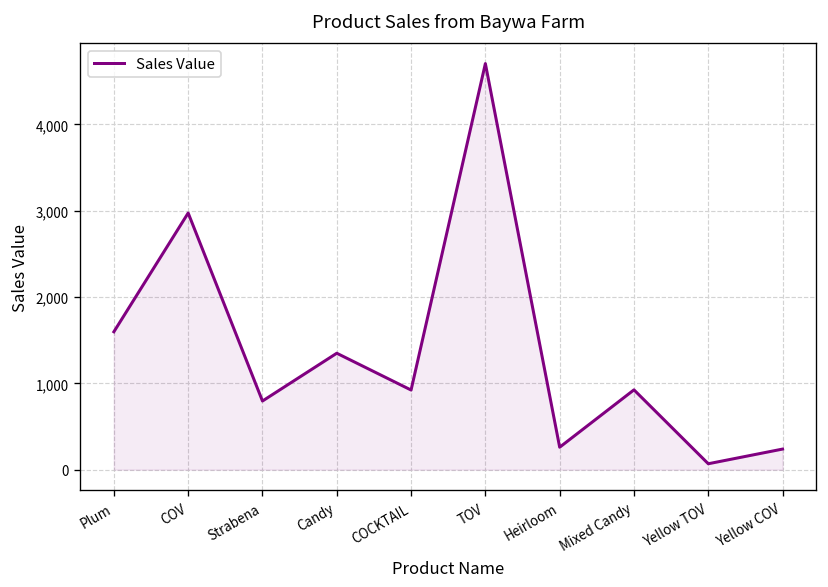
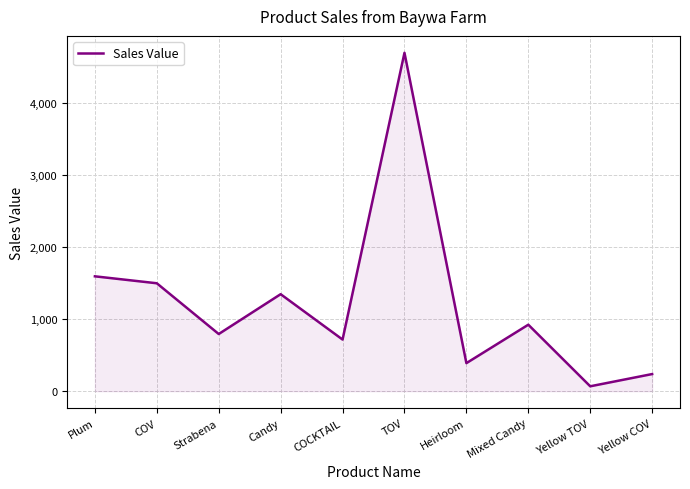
COV: 3,000 -> 1,500
COCKTAIL: 900 -> 700
Heirloom: 300 -> 400
